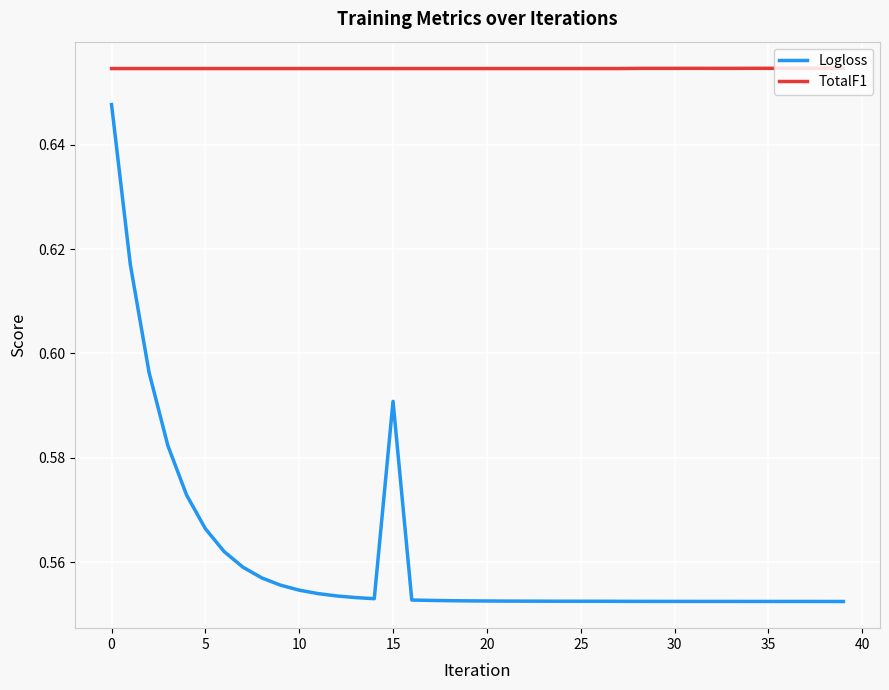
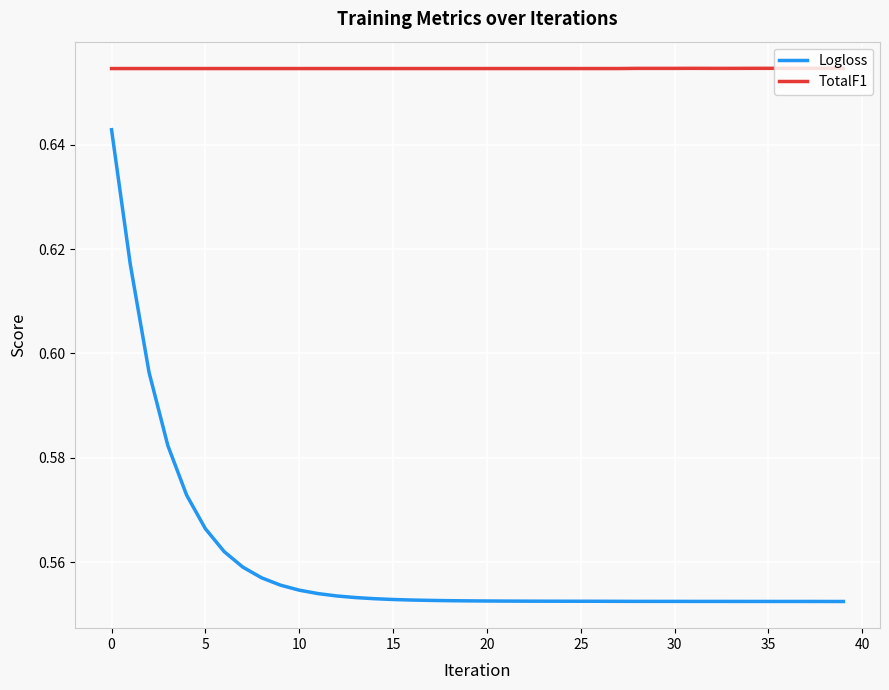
Logloss, 0: 0.648 -> 0.643
Logloss, 15: 0.591 -> 0.553
